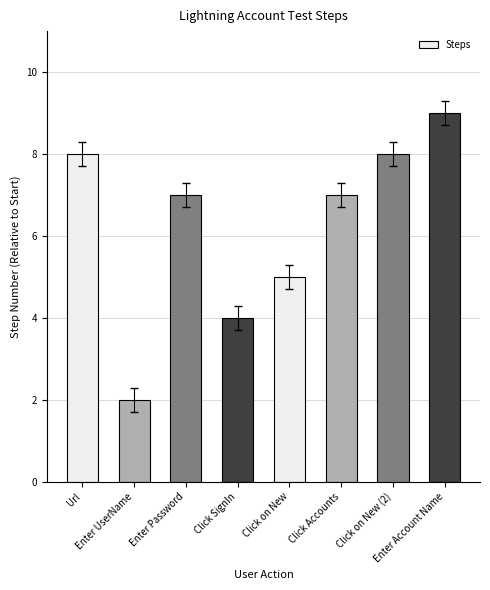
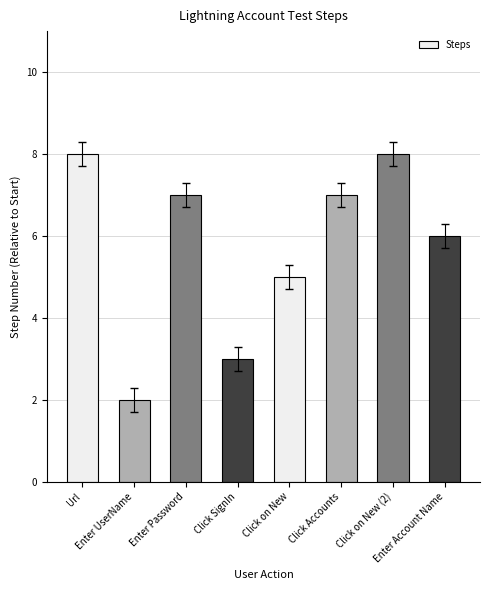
Steps, Click SignIn: 4 -> 3
Steps, Enter Account Name: 9 -> 6
